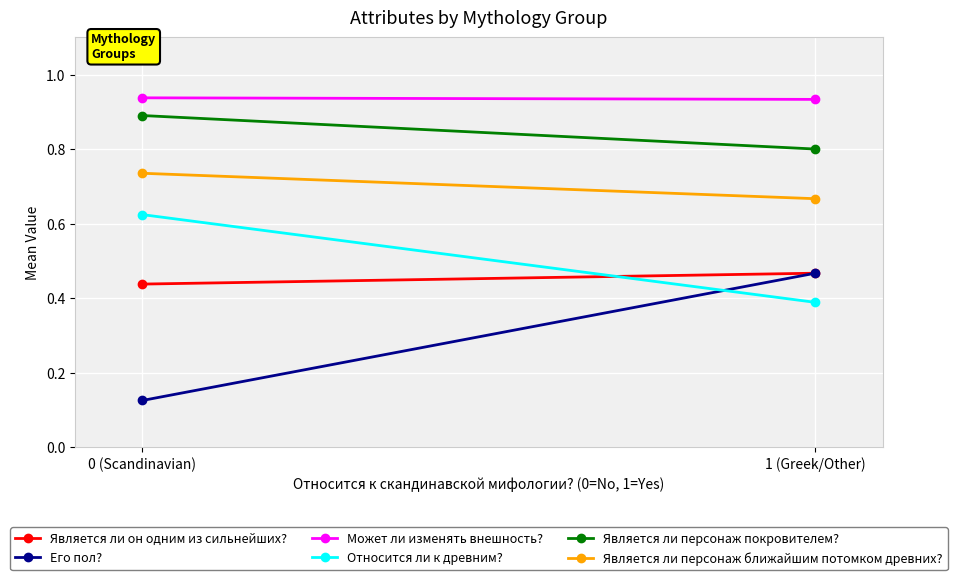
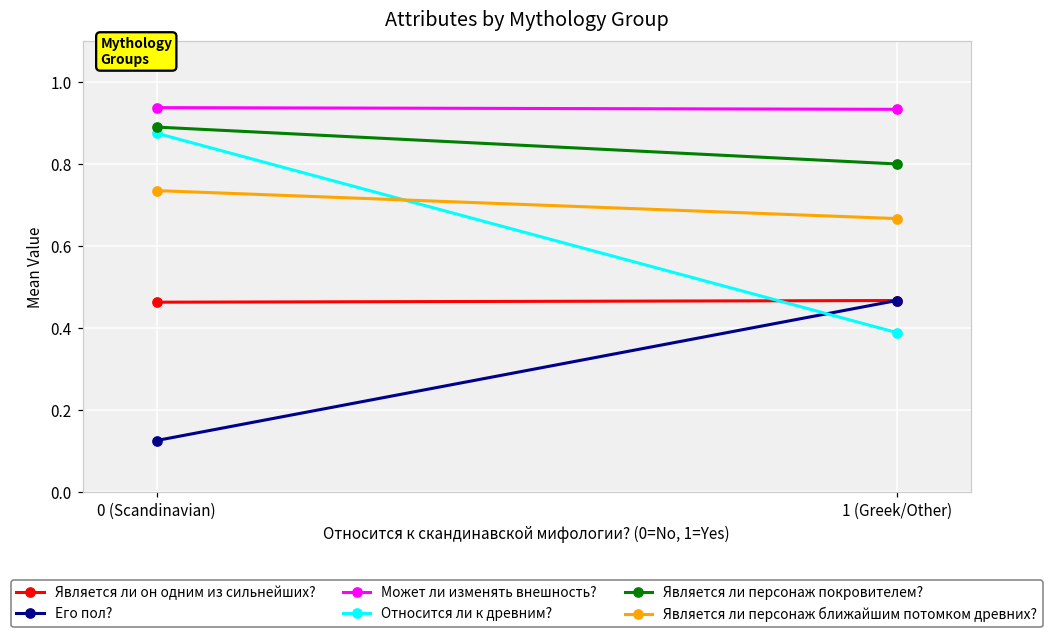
Является ли он одним из сильнейших?, 0 (Scandinavian): 0.44 -> 0.46
Относится ли к древним?, 0 (Scandinavian): 0.62 -> 0.88
